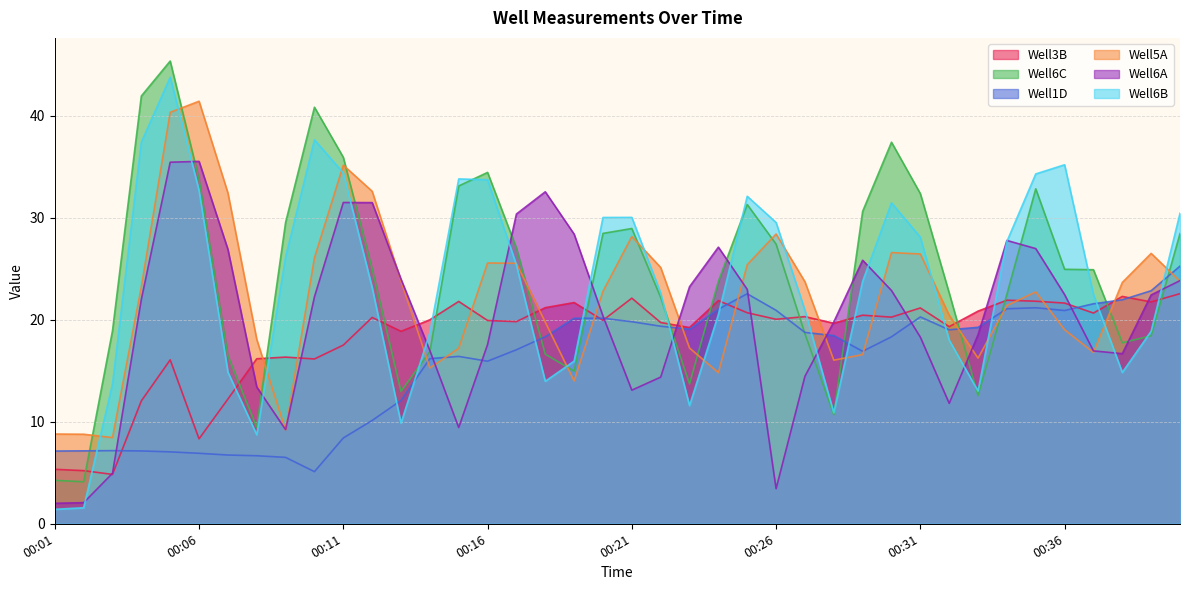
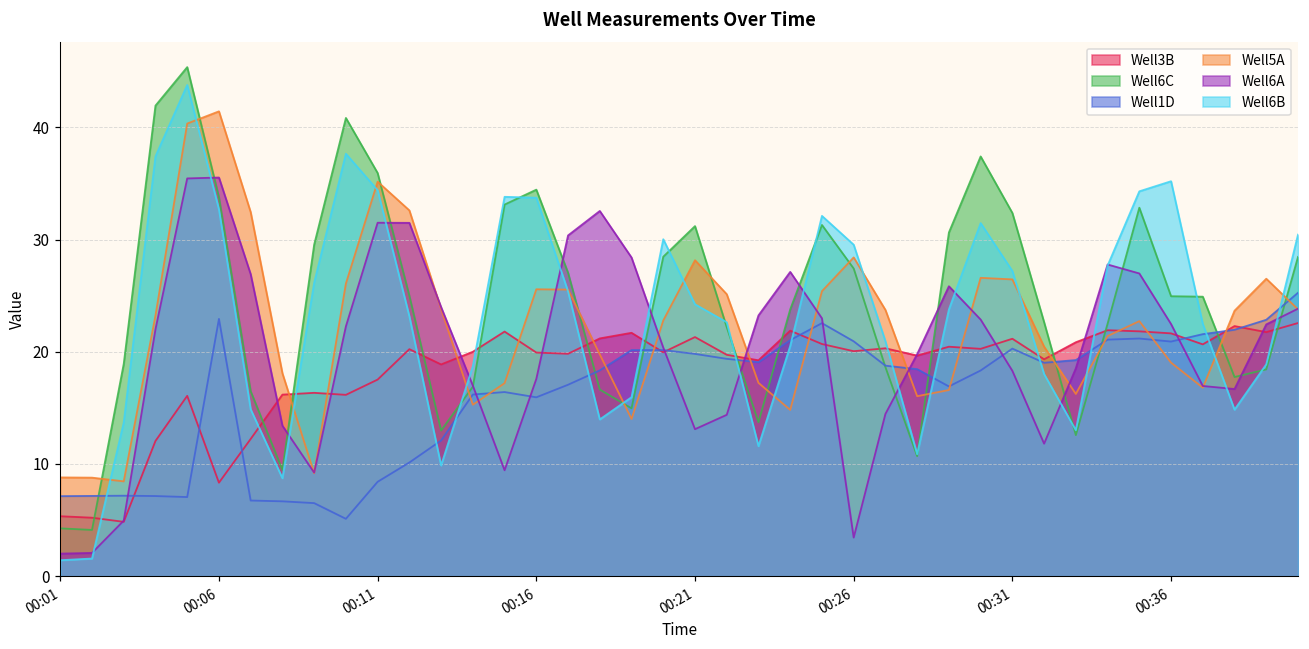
Well1D, 00:06: 6.9 -> 22.9
Well3B, 00:21: 22.1 -> 21.3
Well6C, 00:21: 29.0 -> 31.2
Well6B, 00:21: 30.0 -> 24.2
Well6B, 00:31: 28.1 -> 27.2
